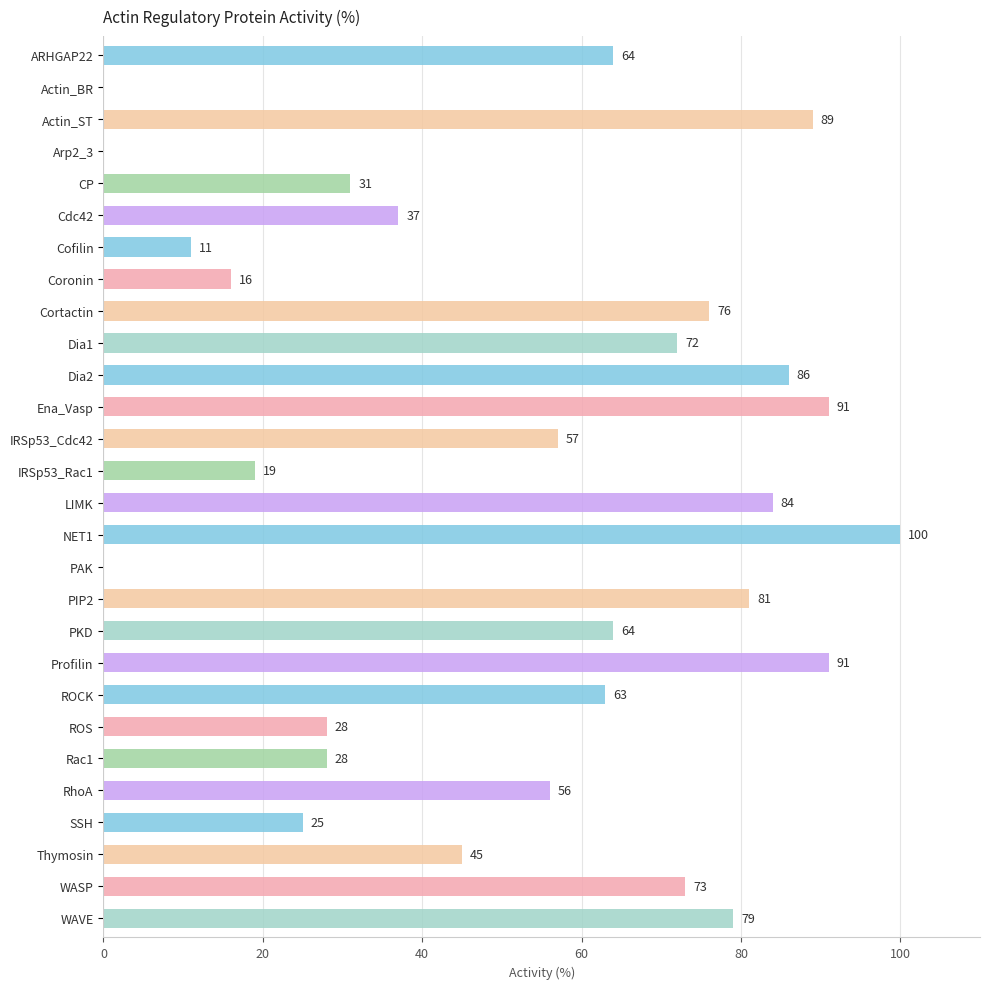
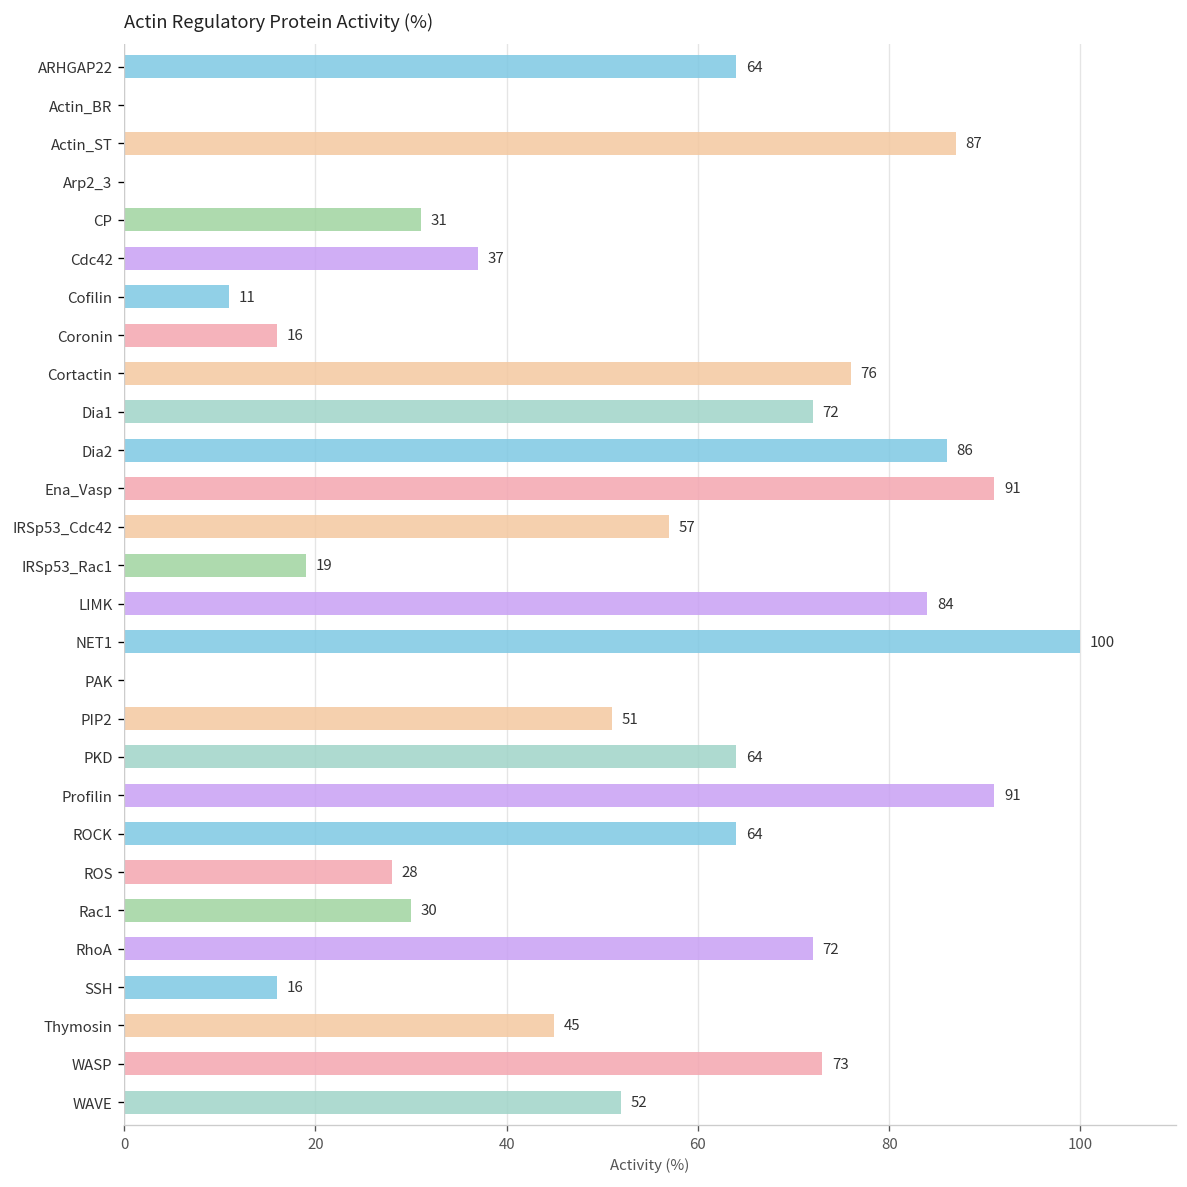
Actin_ST: 89 -> 87
PIP2: 81 -> 51
ROCK: 63 -> 64
Rac1: 28 -> 30
RhoA: 56 -> 72
SSH: 25 -> 16
WAVE: 79 -> 52
